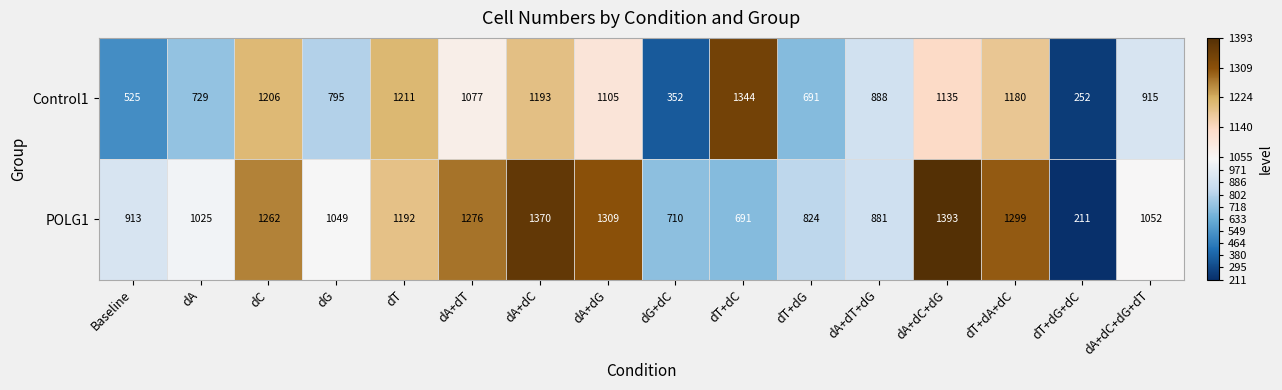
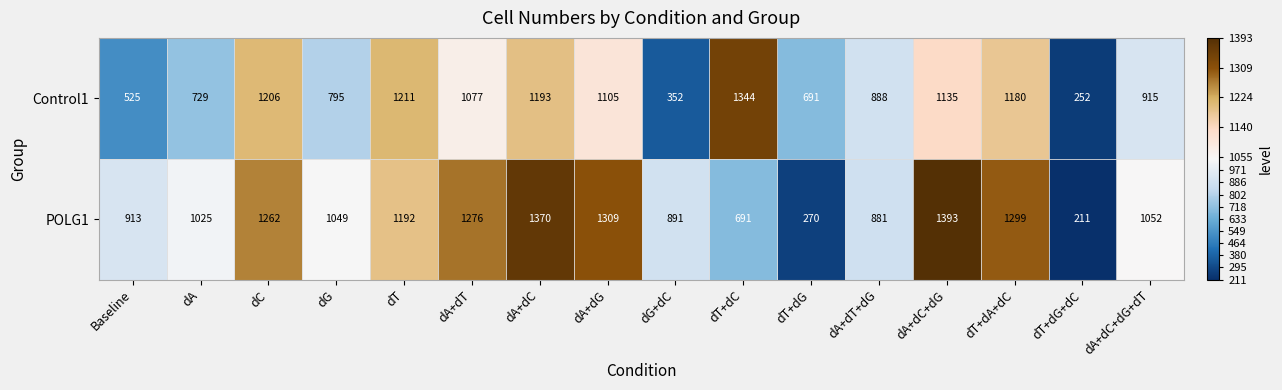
POLG1, dG+dC: 710 -> 891
POLG1, dT+dG: 824 -> 270
